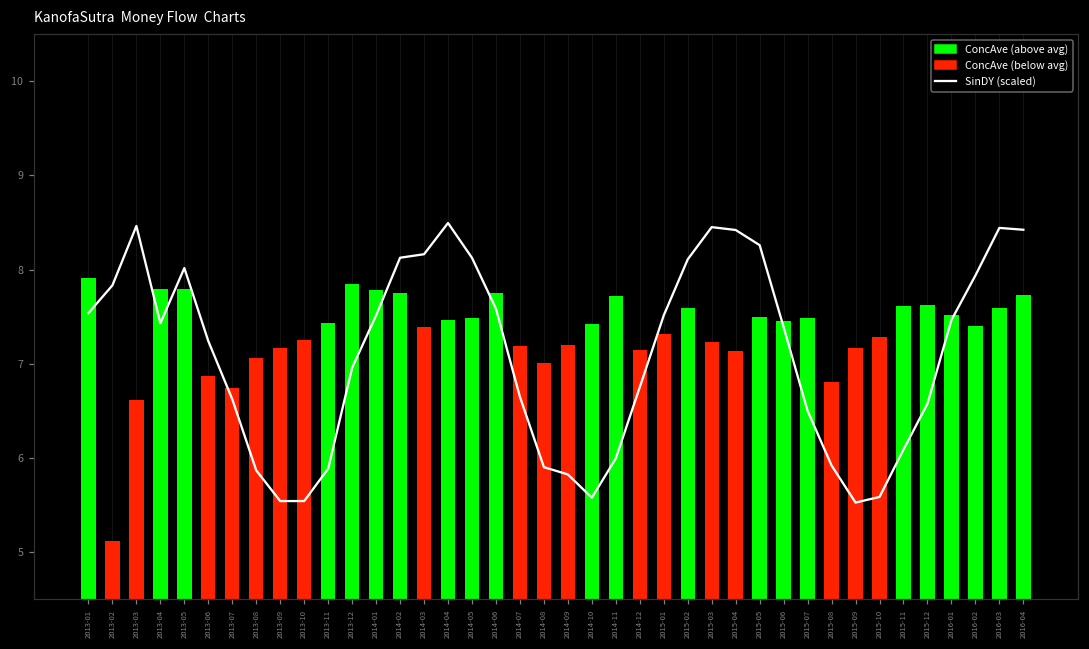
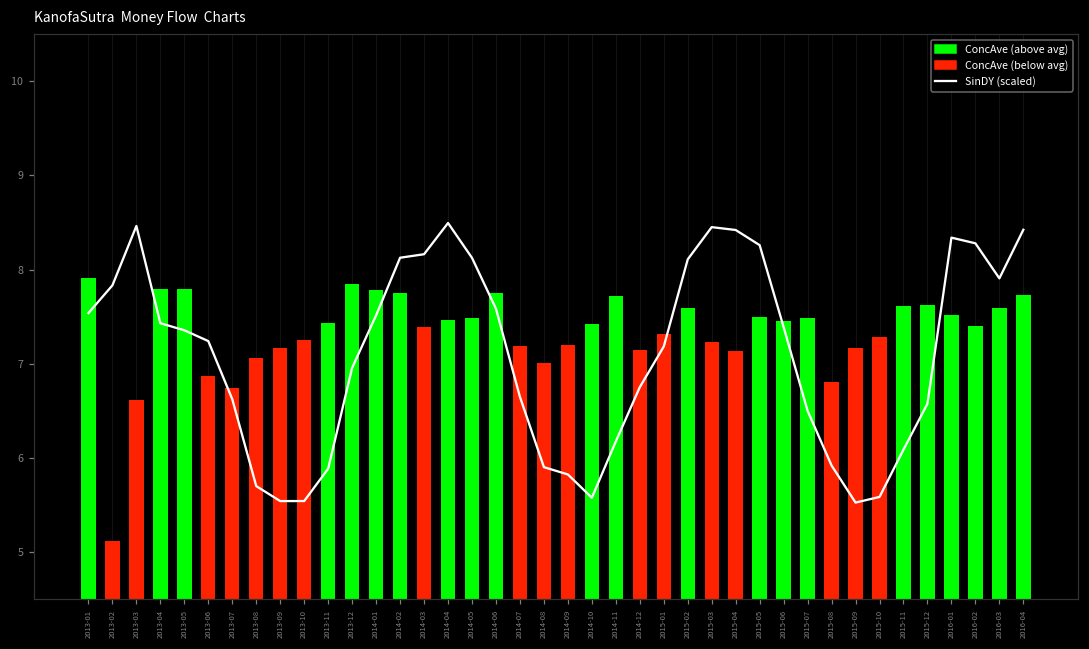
SinDY (scaled), 2013-05: 8.0 -> 7.4
SinDY (scaled), 2013-08: 5.9 -> 5.7
SinDY (scaled), 2014-11: 6.0 -> 6.2
SinDY (scaled), 2015-01: 7.5 -> 7.2
SinDY (scaled), 2016-01: 7.5 -> 8.3
SinDY (scaled), 2016-02: 7.9 -> 8.3
SinDY (scaled), 2016-03: 8.4 -> 7.9
